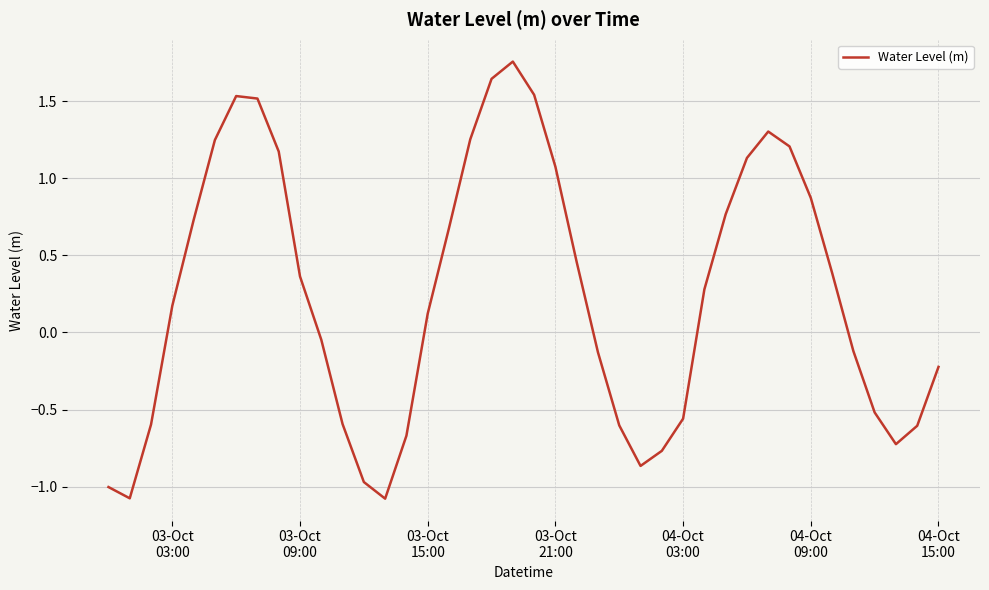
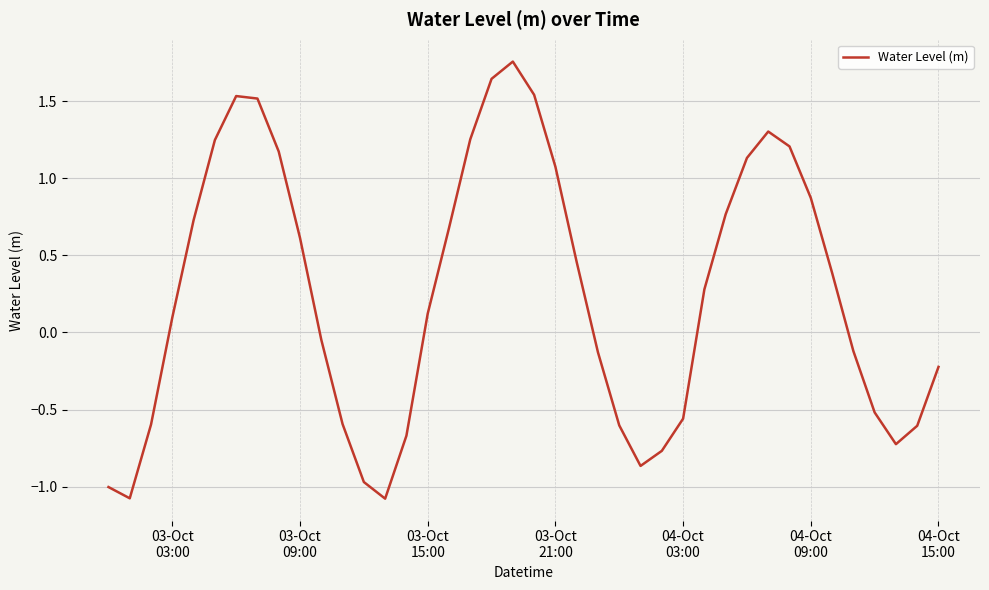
03-Oct 03:00: 0.17 -> 0.10
03-Oct 09:00: 0.36 -> 0.61
